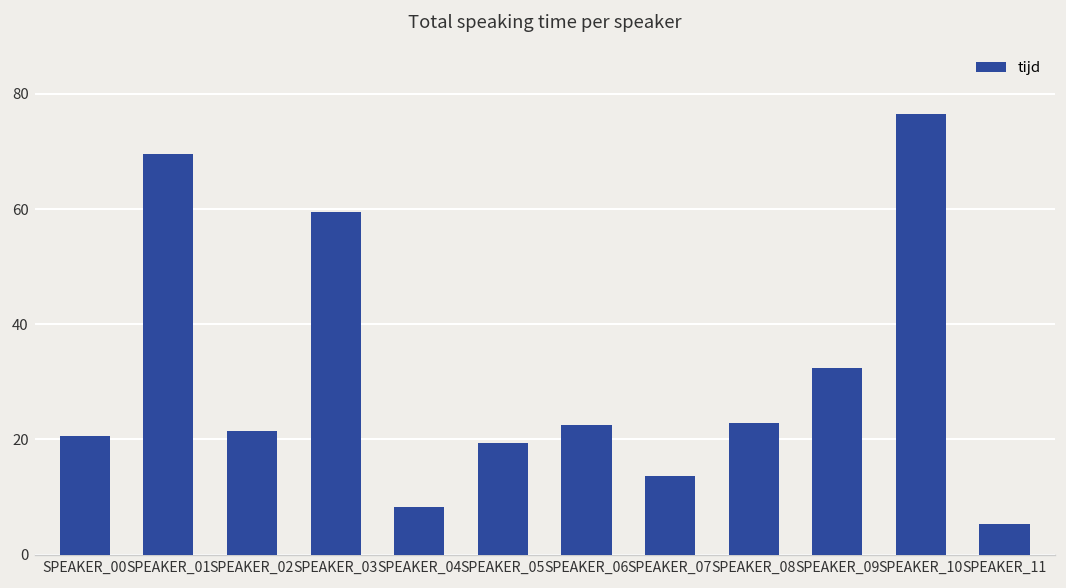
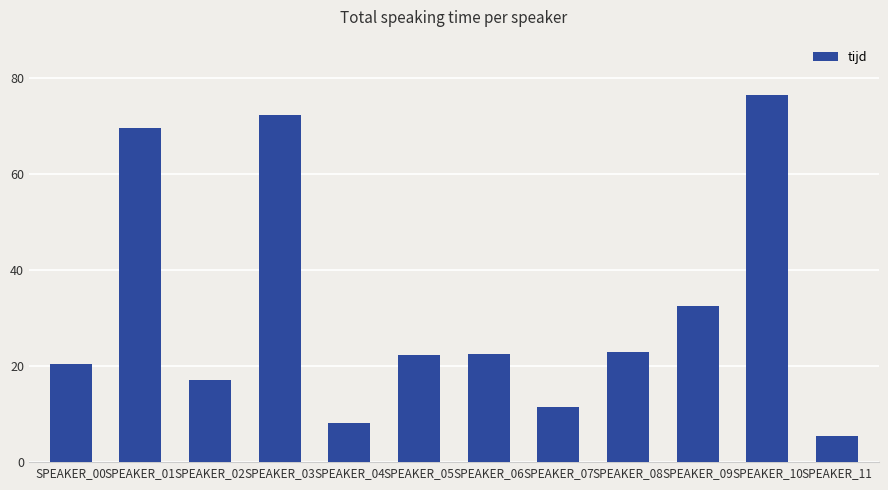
SPEAKER_02: 21 -> 17
SPEAKER_03: 59 -> 72
SPEAKER_05: 19 -> 22
SPEAKER_07: 14 -> 11
